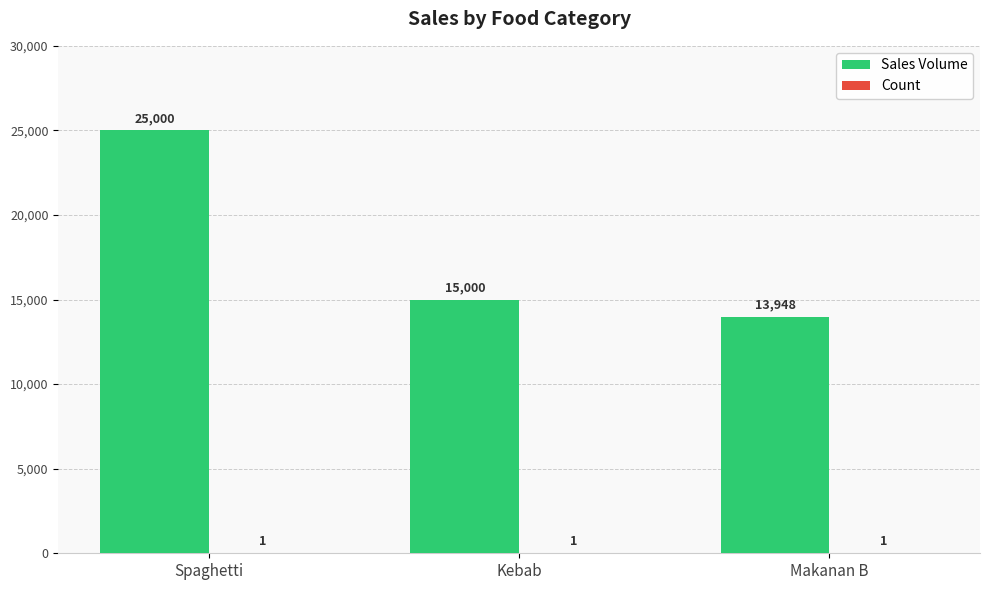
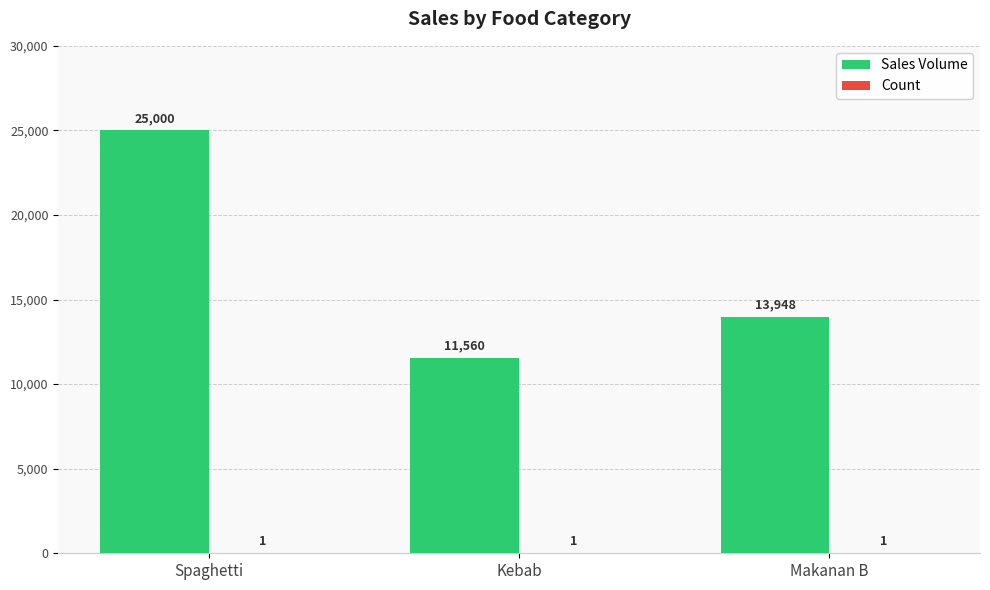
Sales Volume, Kebab: 15,000 -> 11,560
